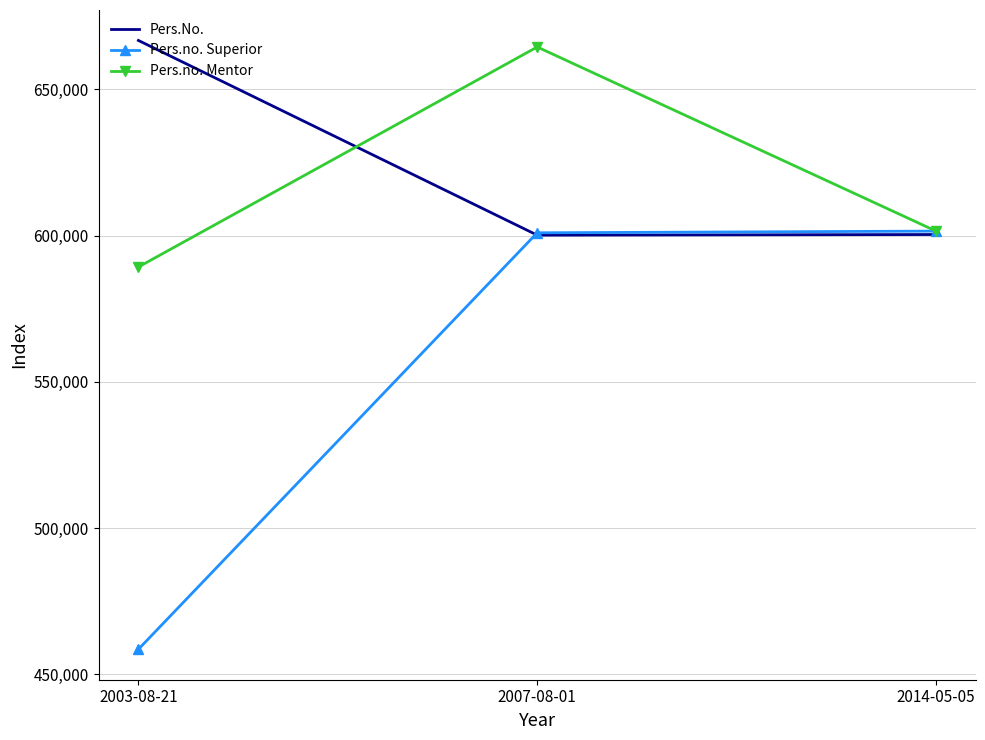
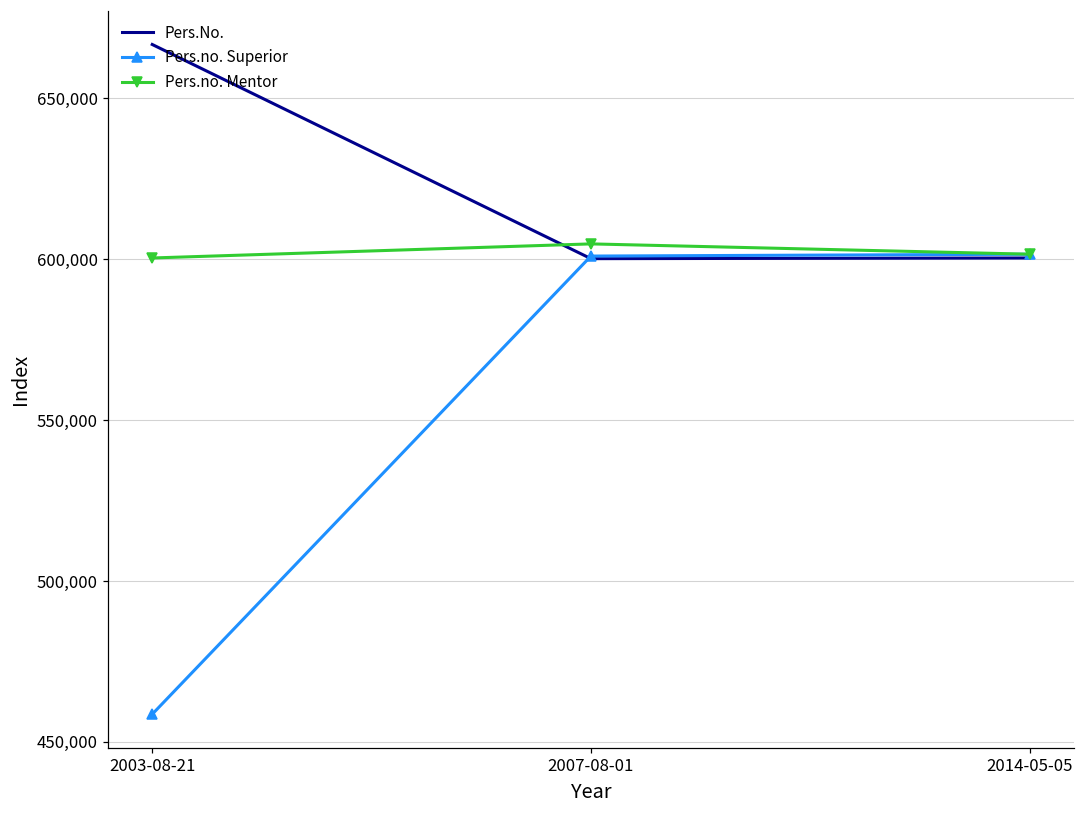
Pers.no. Mentor, 2003-08-21: 589,000 -> 600,000
Pers.no. Mentor, 2007-08-01: 664,000 -> 605,000
